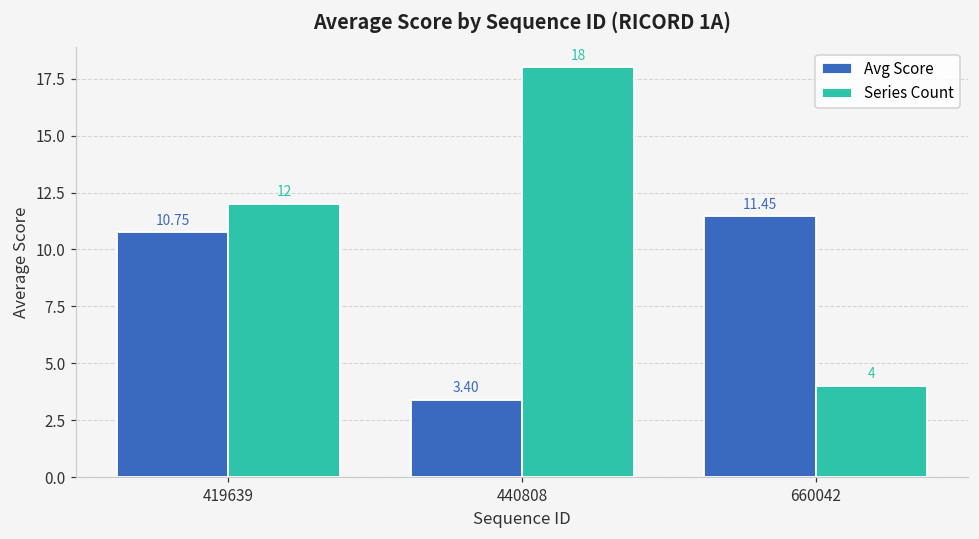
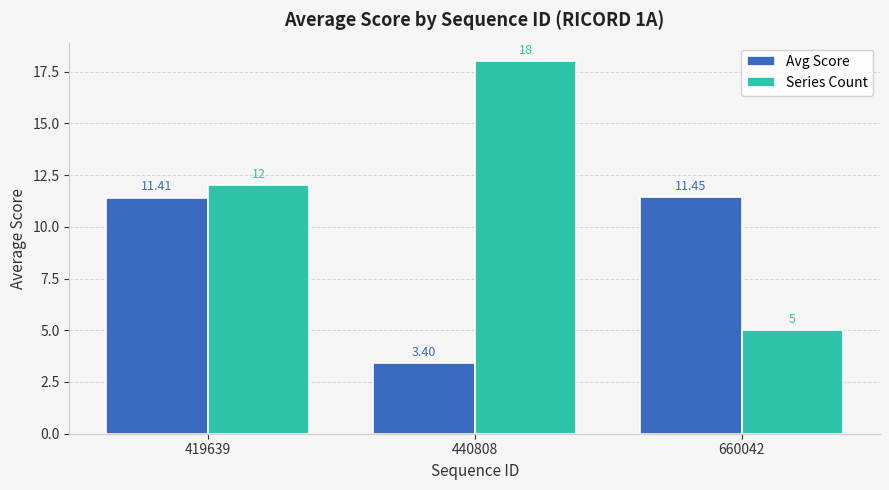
Avg Score, 419639: 10.75 -> 11.41
Series Count, 660042: 4 -> 5
